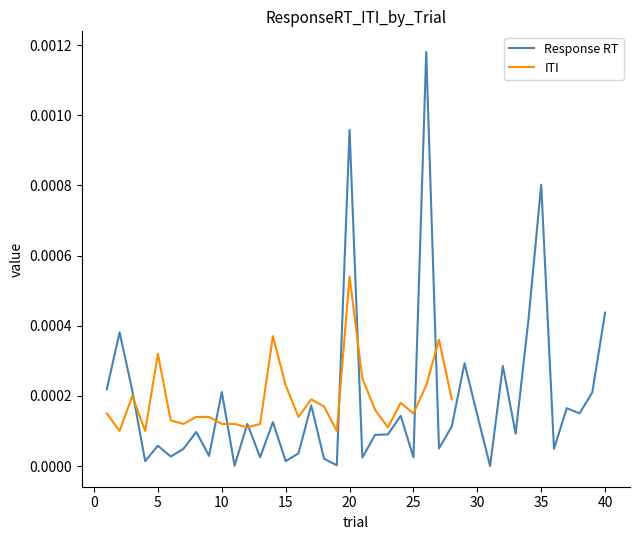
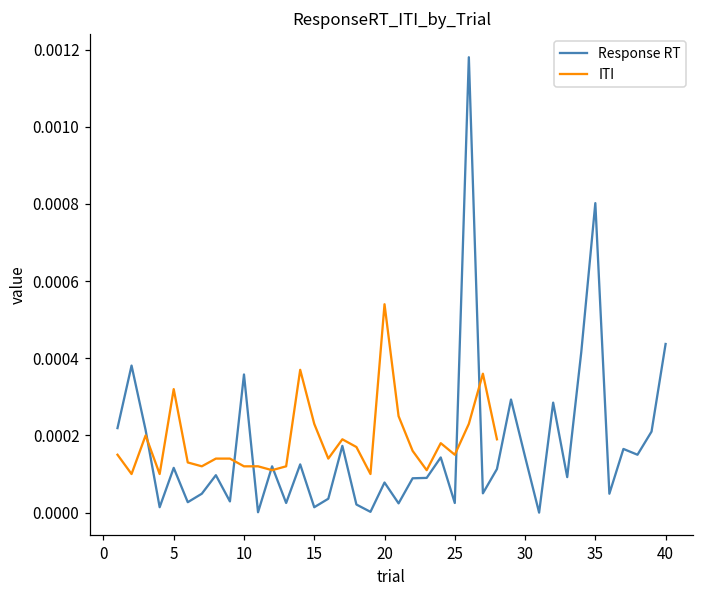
Response RT, 5: 0.00006 -> 0.00012
Response RT, 10: 0.00021 -> 0.00036
Response RT, 20: 0.00096 -> 0.00008
